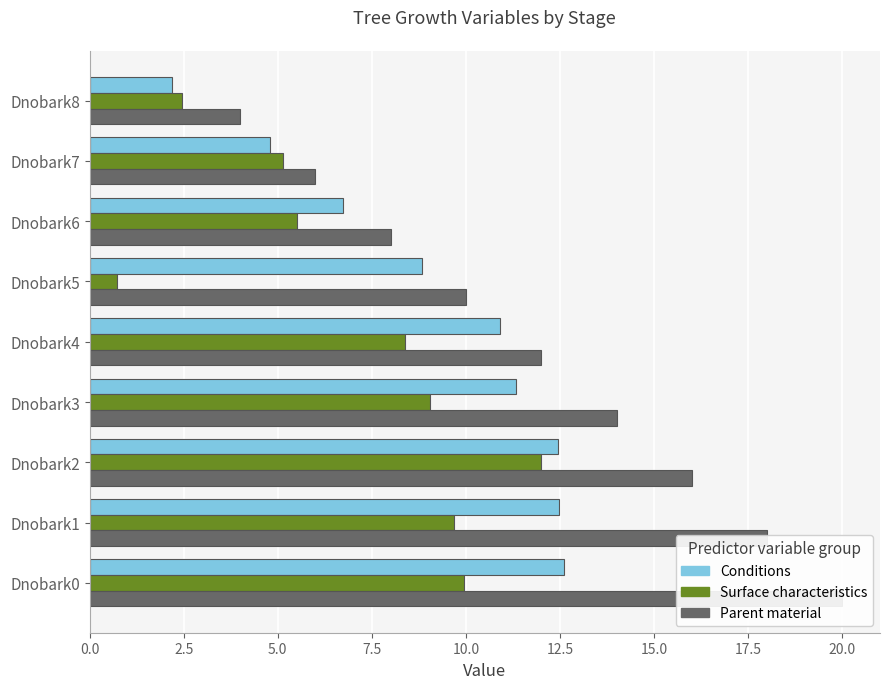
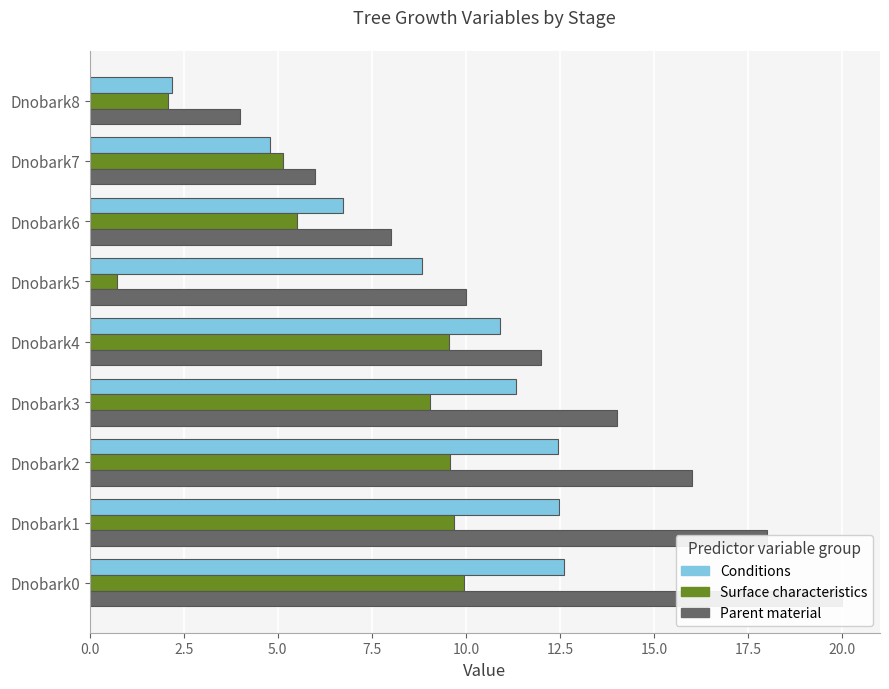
Surface characteristics, Dnobark8: 2.5 -> 2.1
Surface characteristics, Dnobark4: 8.4 -> 9.6
Surface characteristics, Dnobark2: 12.0 -> 9.6
